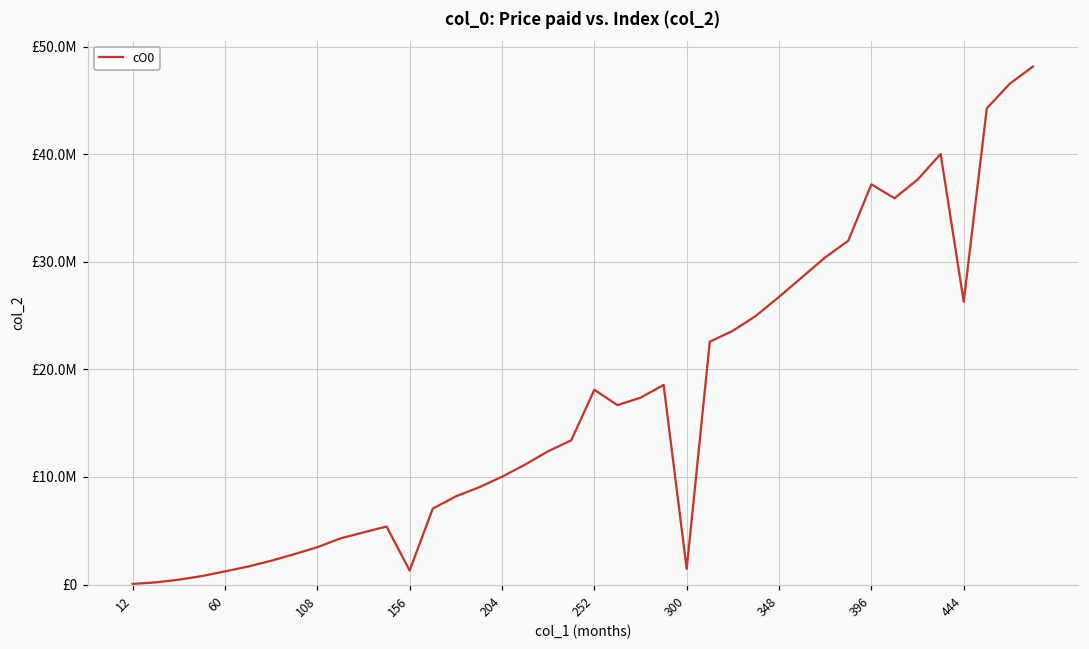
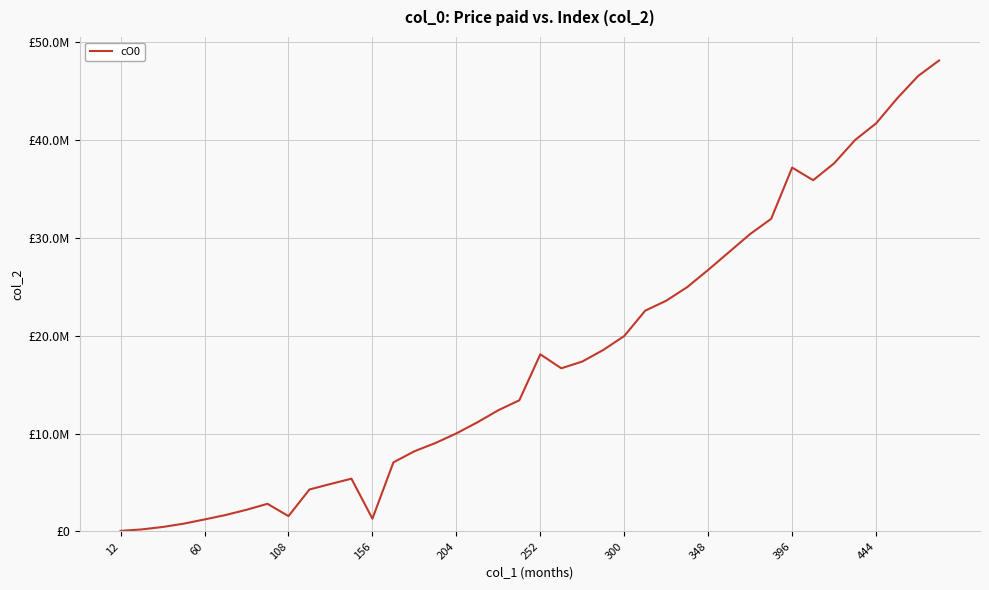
108: £3000000 -> £2000000
300: £1000000 -> £20000000
444: £26000000 -> £42000000
